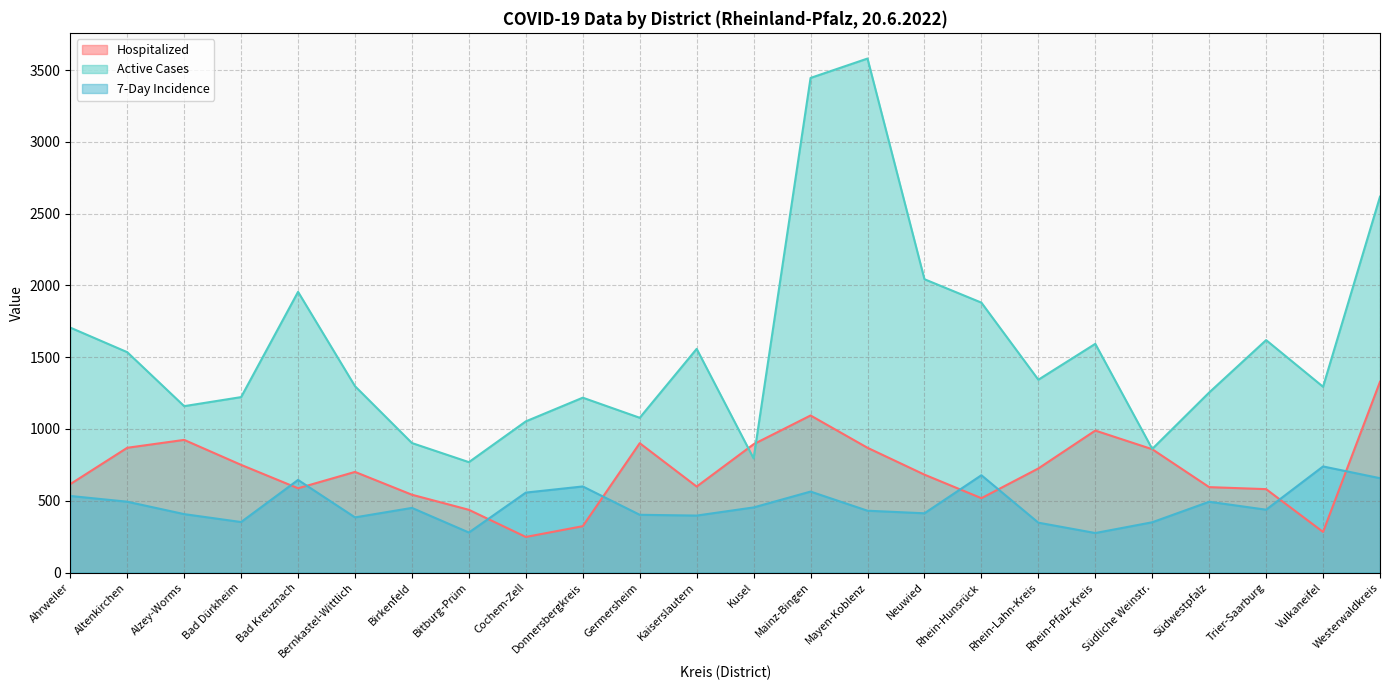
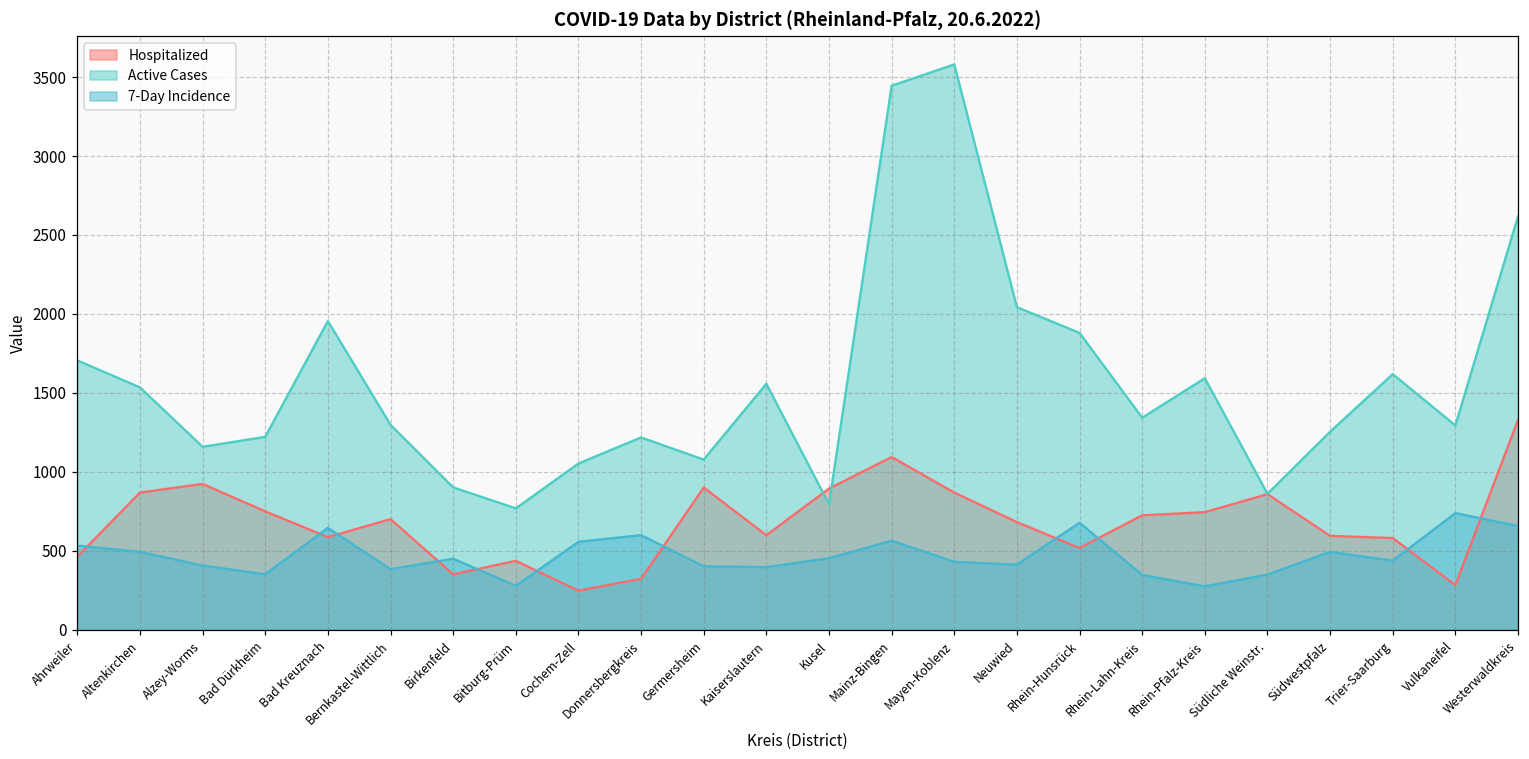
Hospitalized, Ahrweiler: 620 -> 460
Hospitalized, Birkenfeld: 540 -> 350
Hospitalized, Rhein-Pfalz-Kreis: 990 -> 750
